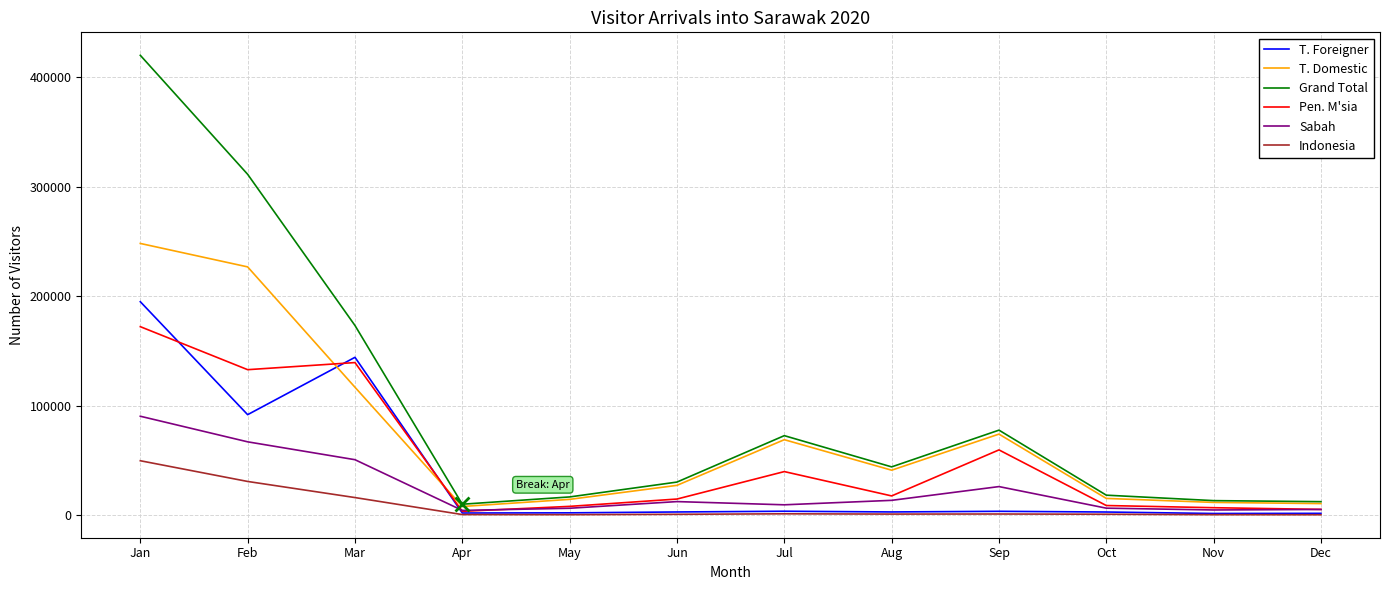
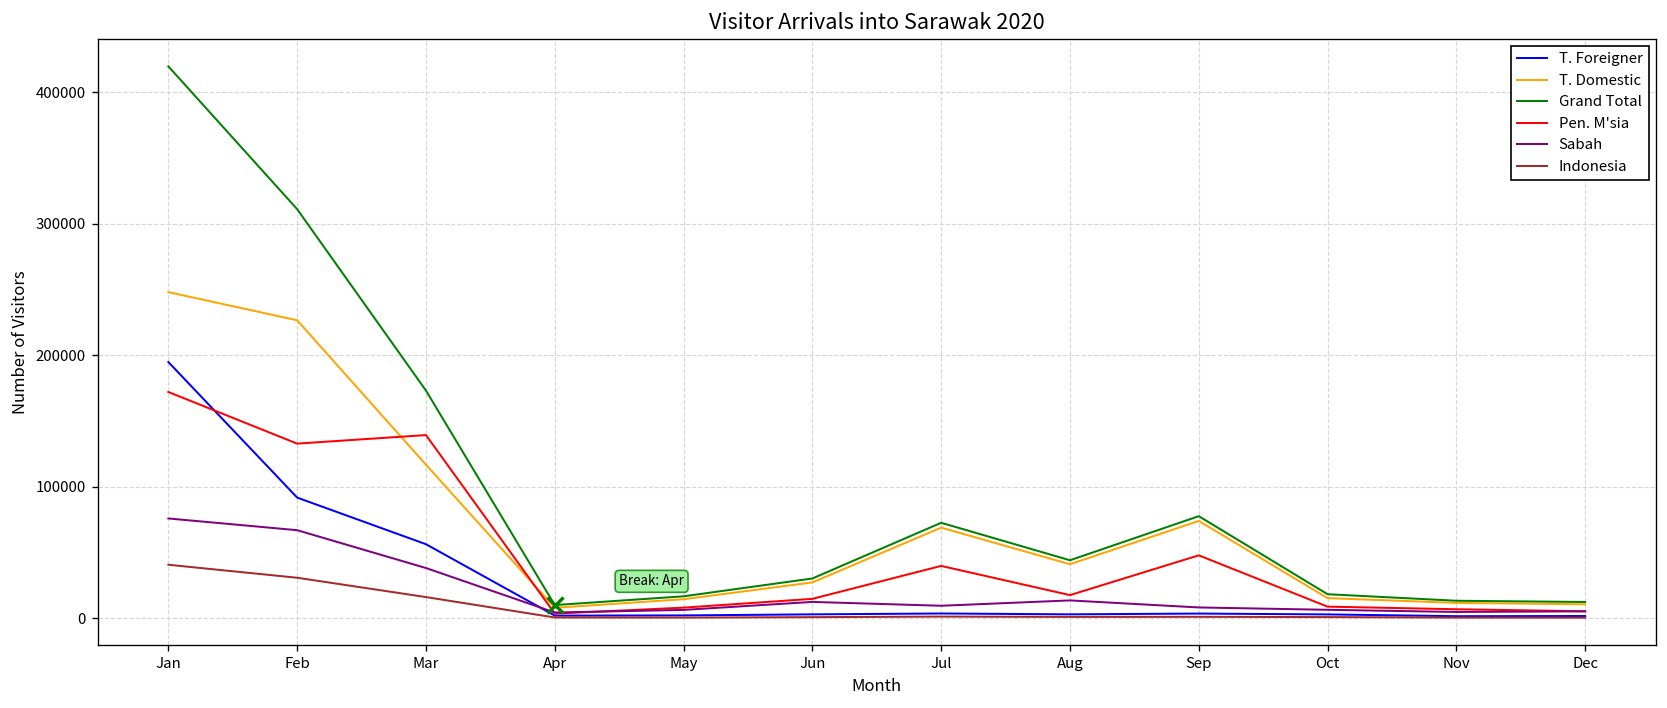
Sabah, Jan: 90000 -> 76000
Indonesia, Jan: 50000 -> 41000
T. Foreigner, Mar: 144000 -> 56000
Sabah, Mar: 51000 -> 38000
Pen. M'sia, Sep: 60000 -> 48000
Sabah, Sep: 26000 -> 8000
